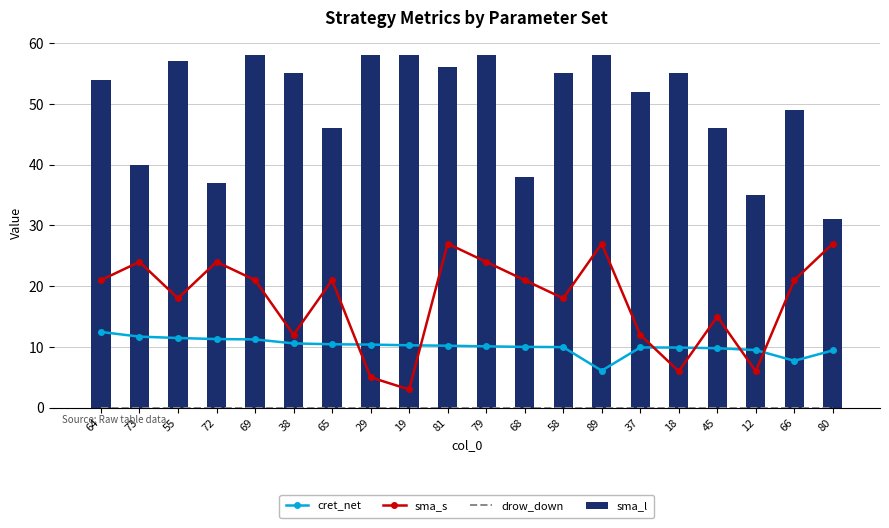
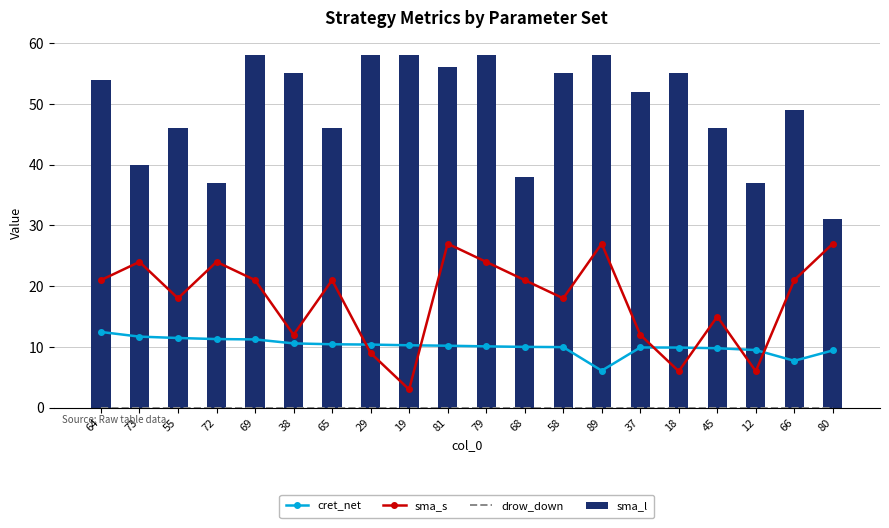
sma_l, 55: 57 -> 46
sma_s, 29: 5 -> 9
sma_l, 12: 35 -> 37
